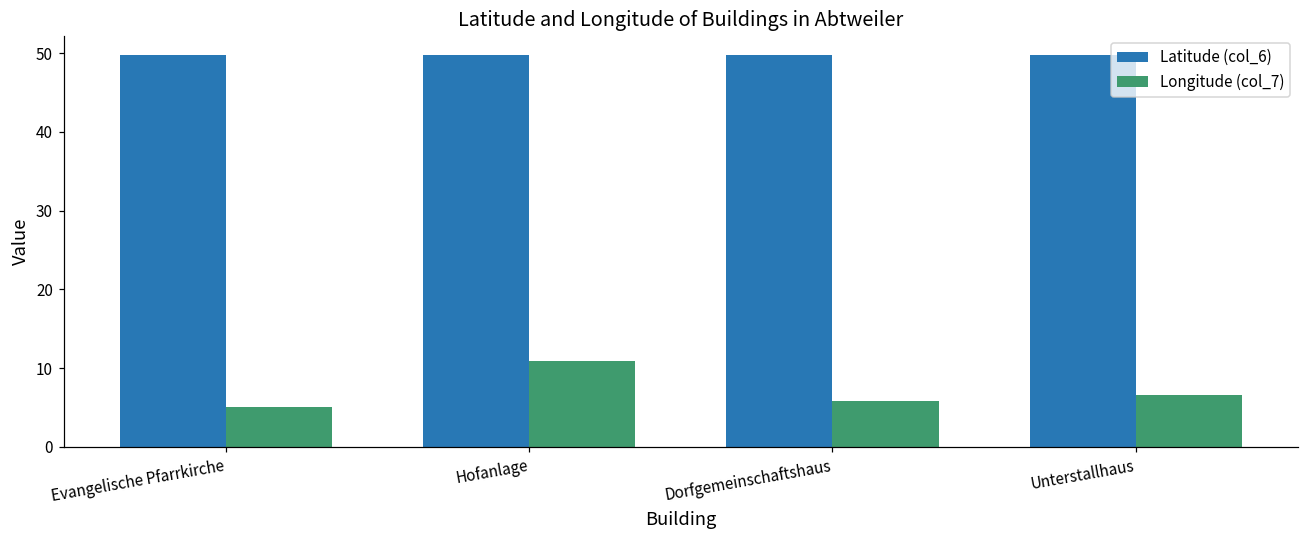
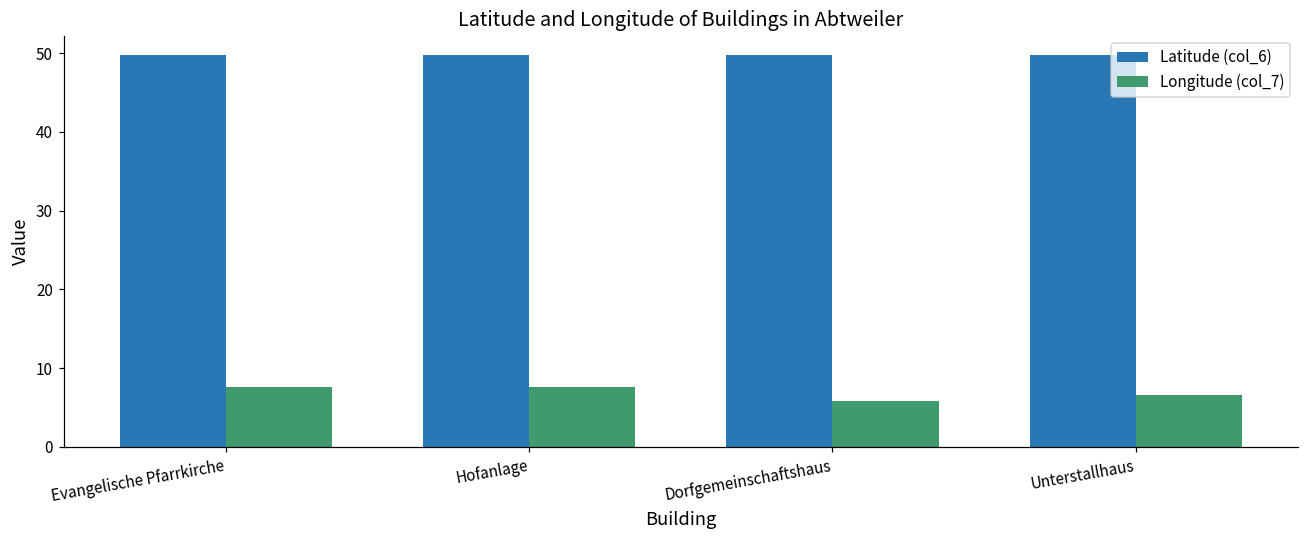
Longitude (col_7), Evangelische Pfarrkirche: 5 -> 8
Longitude (col_7), Hofanlage: 11 -> 8
